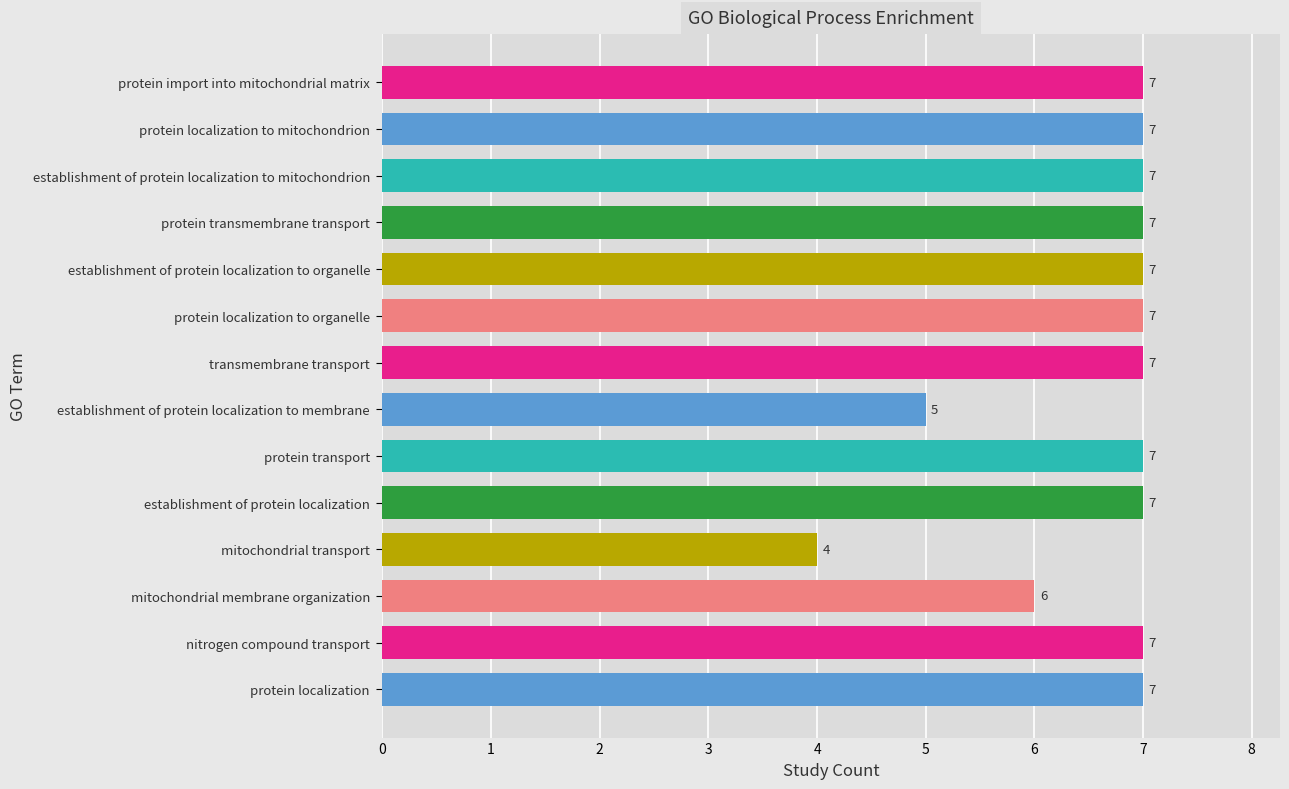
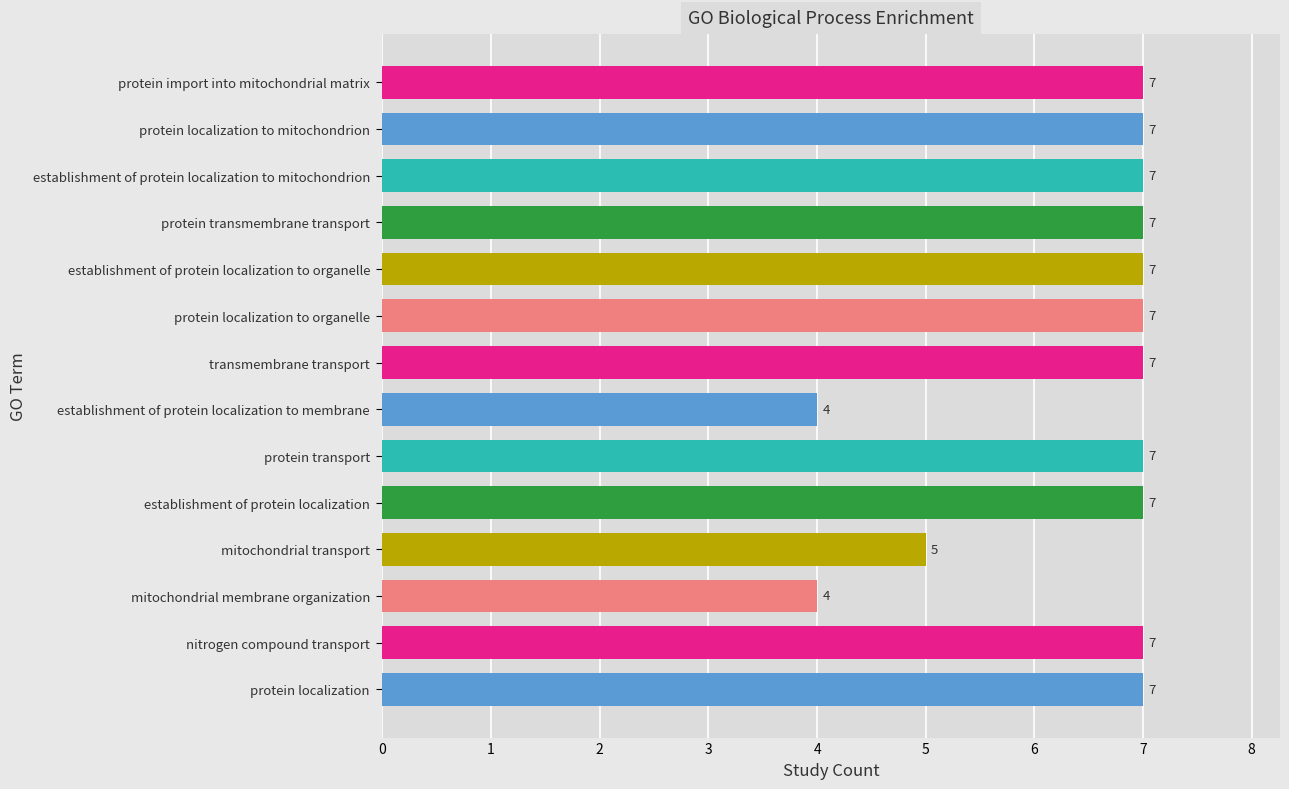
establishment of protein localization to membrane: 5 -> 4
mitochondrial transport: 4 -> 5
mitochondrial membrane organization: 6 -> 4
